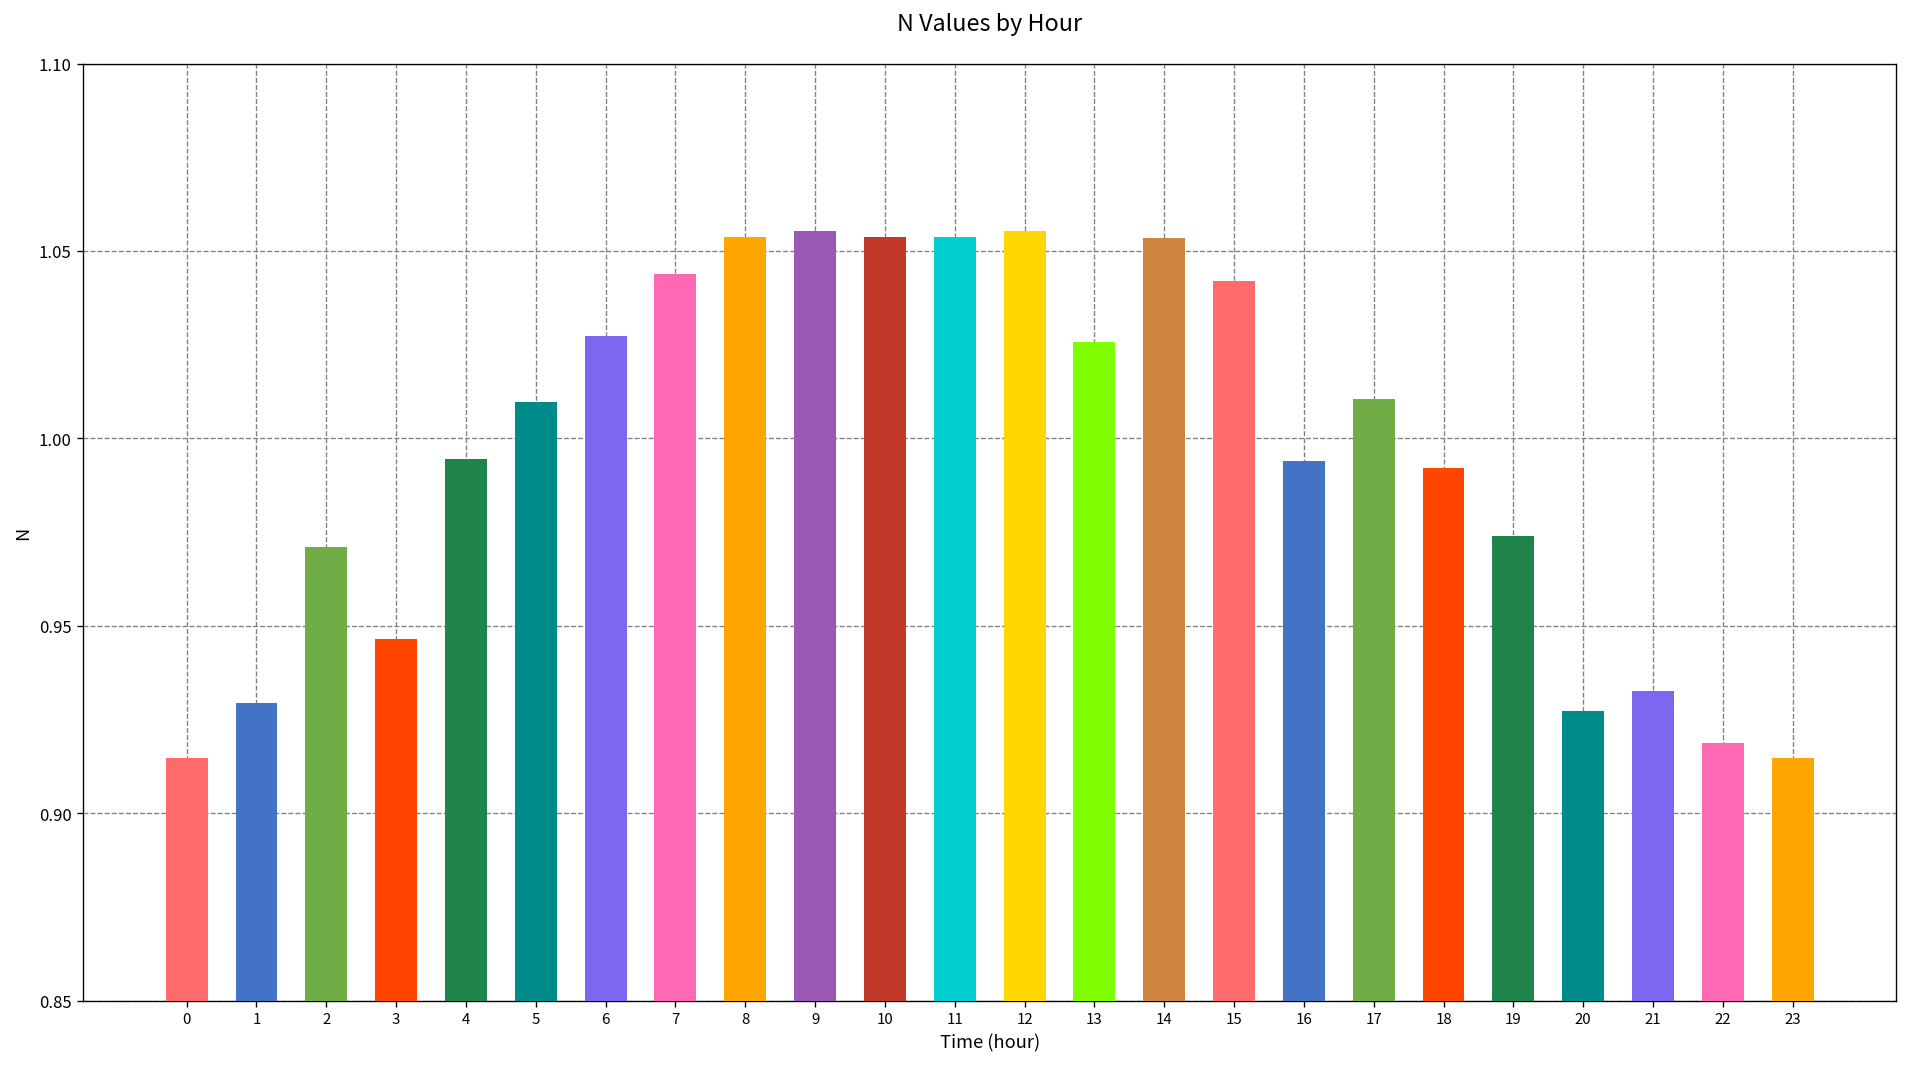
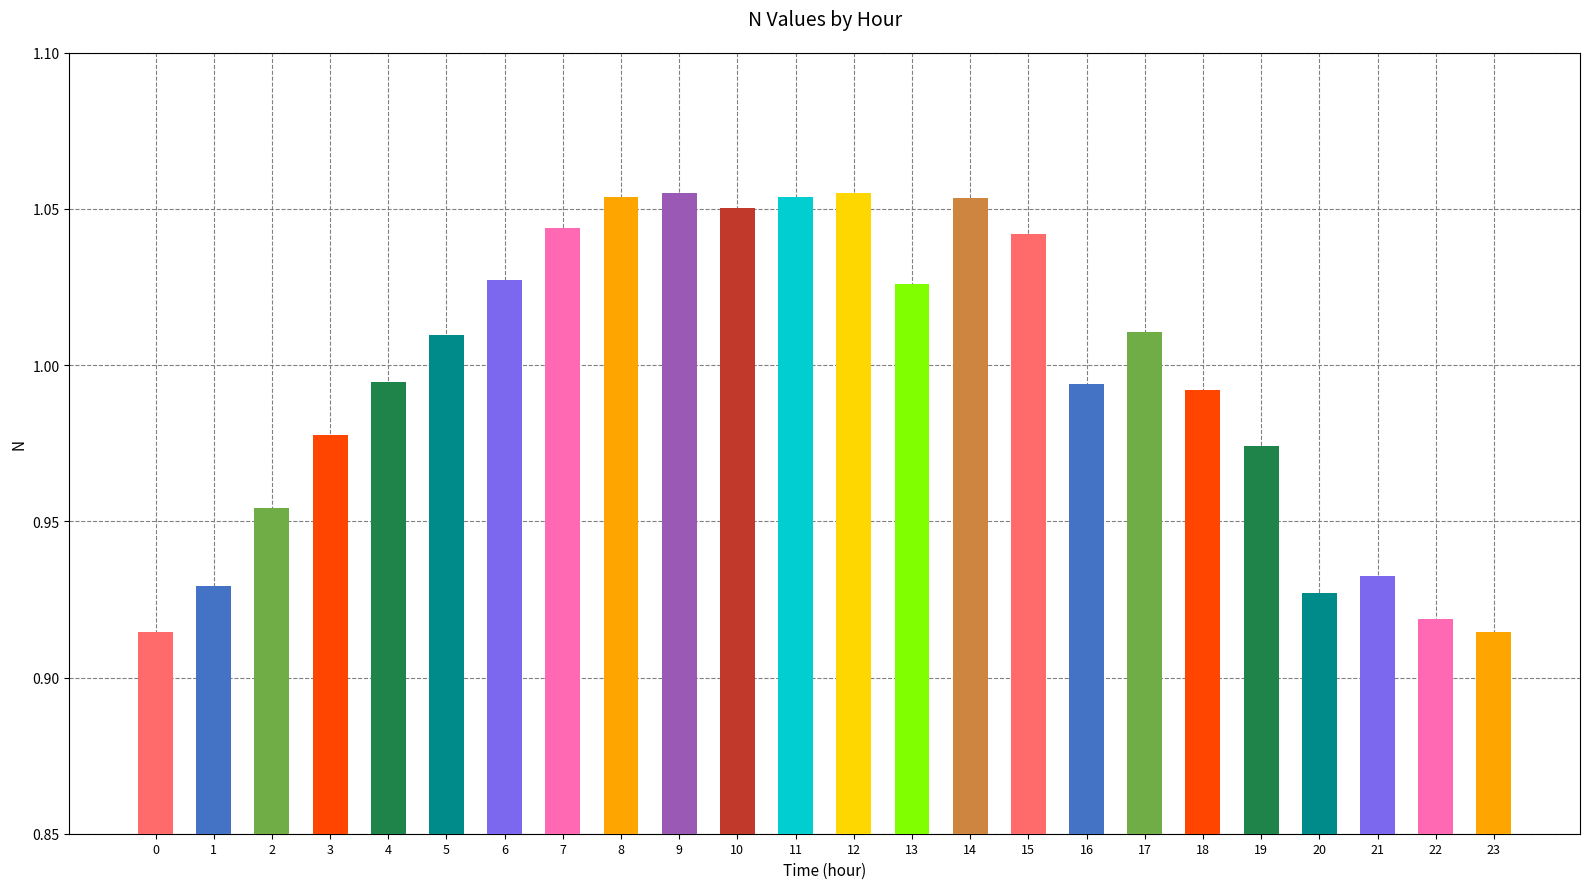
2: 0.971 -> 0.954
3: 0.947 -> 0.978
10: 1.054 -> 1.050
